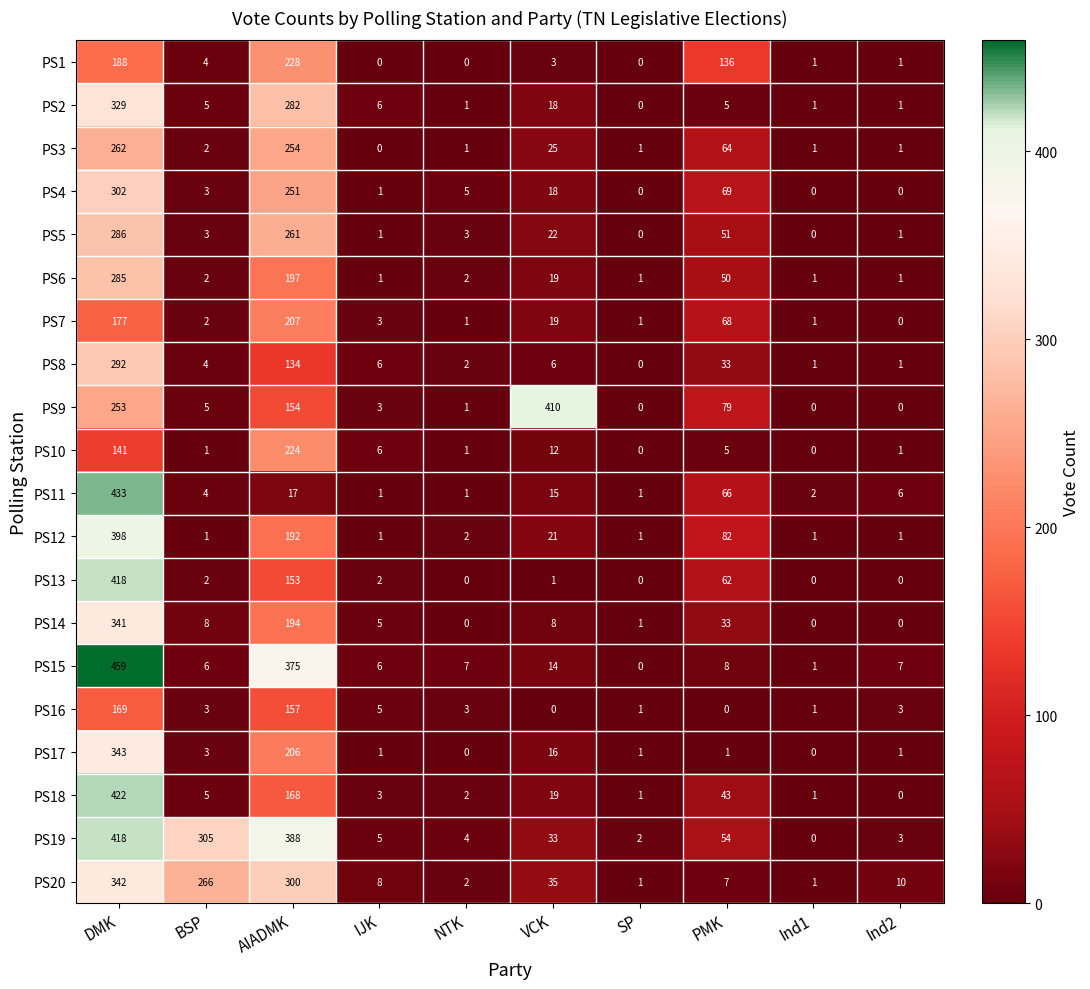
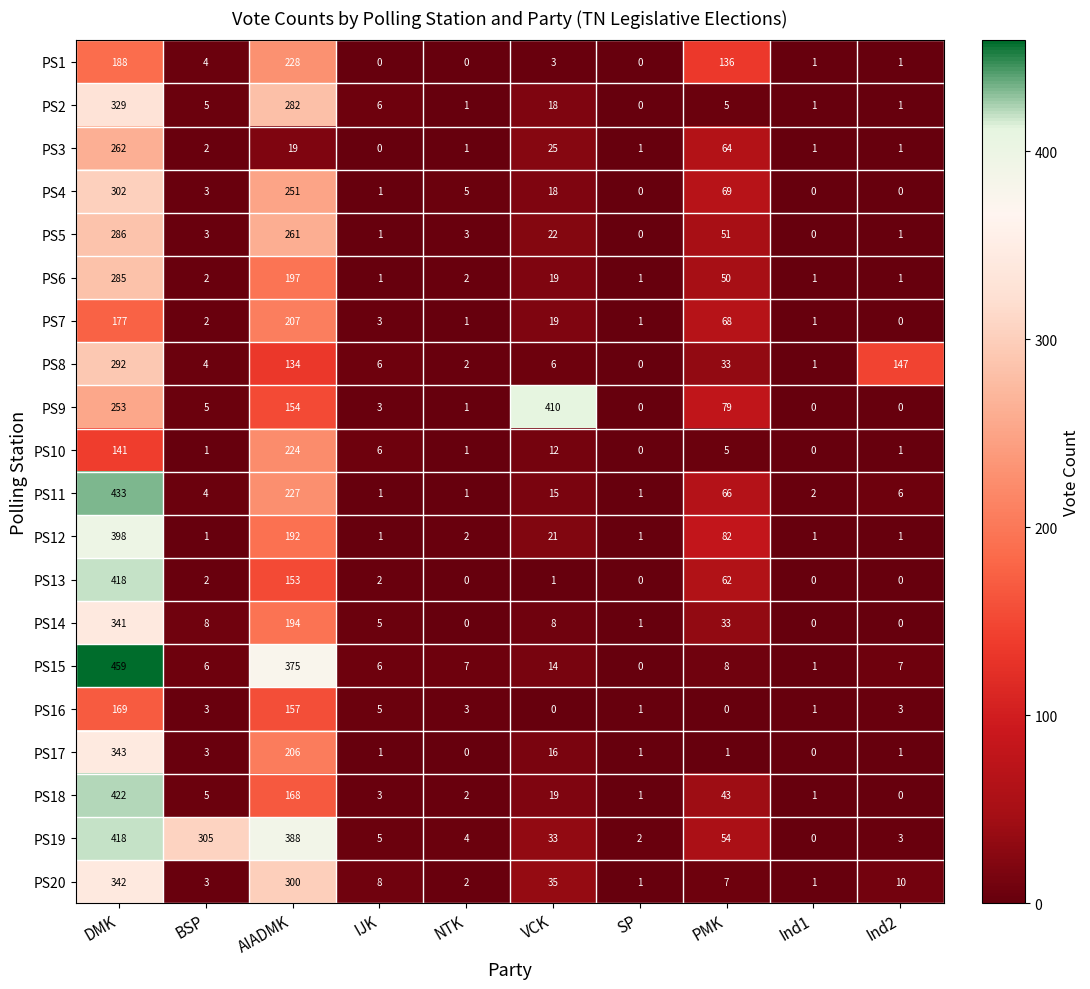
PS3, AIADMK: 254 -> 19
PS8, Ind2: 1 -> 147
PS11, AIADMK: 17 -> 227
PS20, BSP: 266 -> 3
